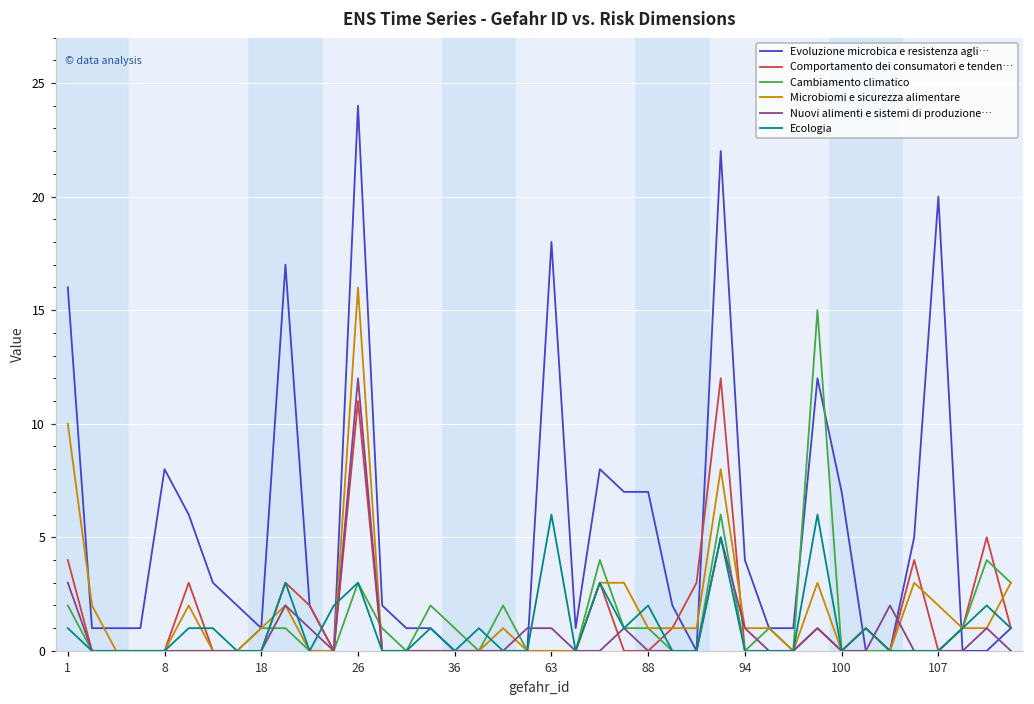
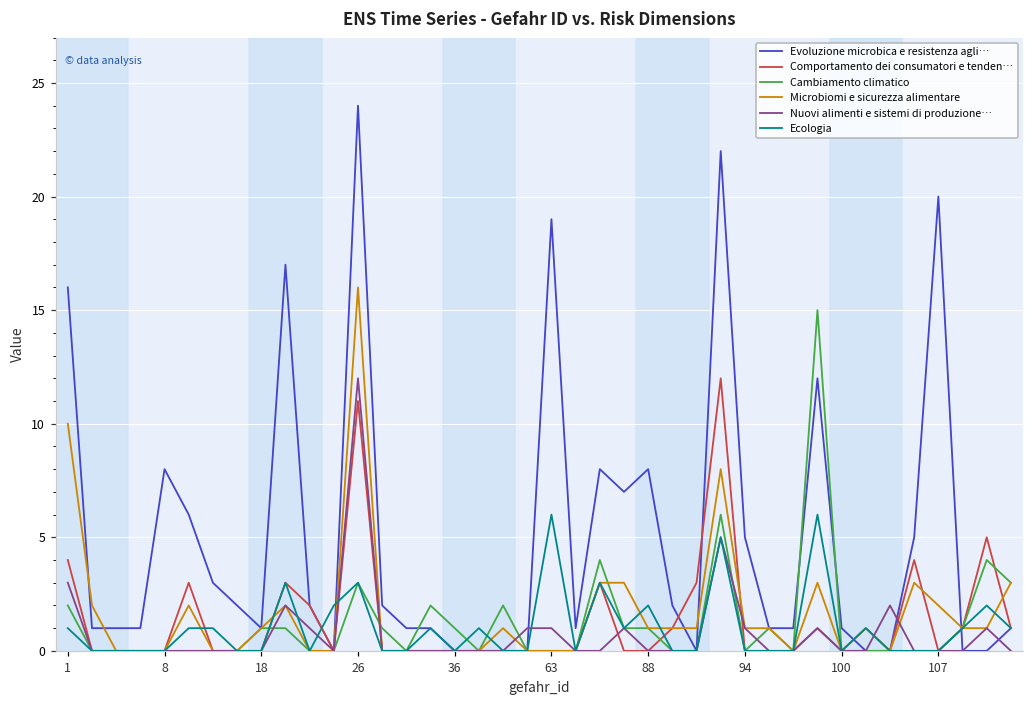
Evoluzione microbica e resistenza agli…, 63: 18 -> 19
Evoluzione microbica e resistenza agli…, 88: 7 -> 8
Evoluzione microbica e resistenza agli…, 94: 4 -> 5
Evoluzione microbica e resistenza agli…, 100: 7 -> 1
